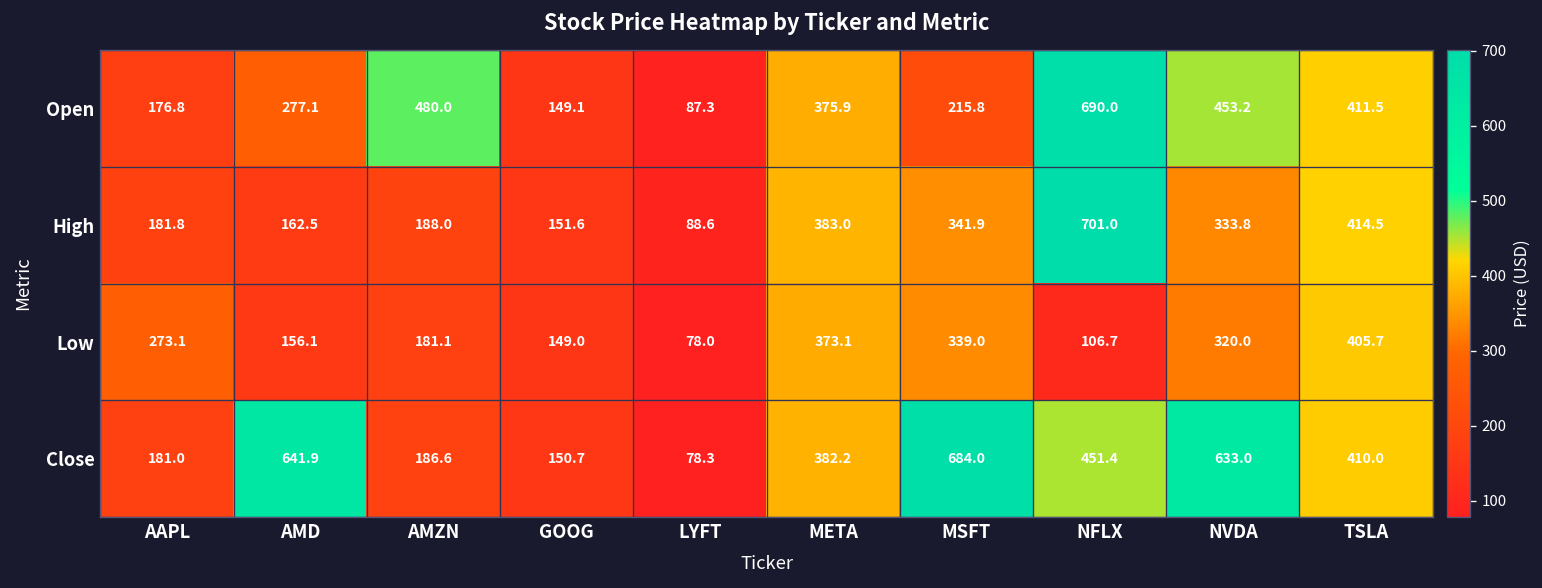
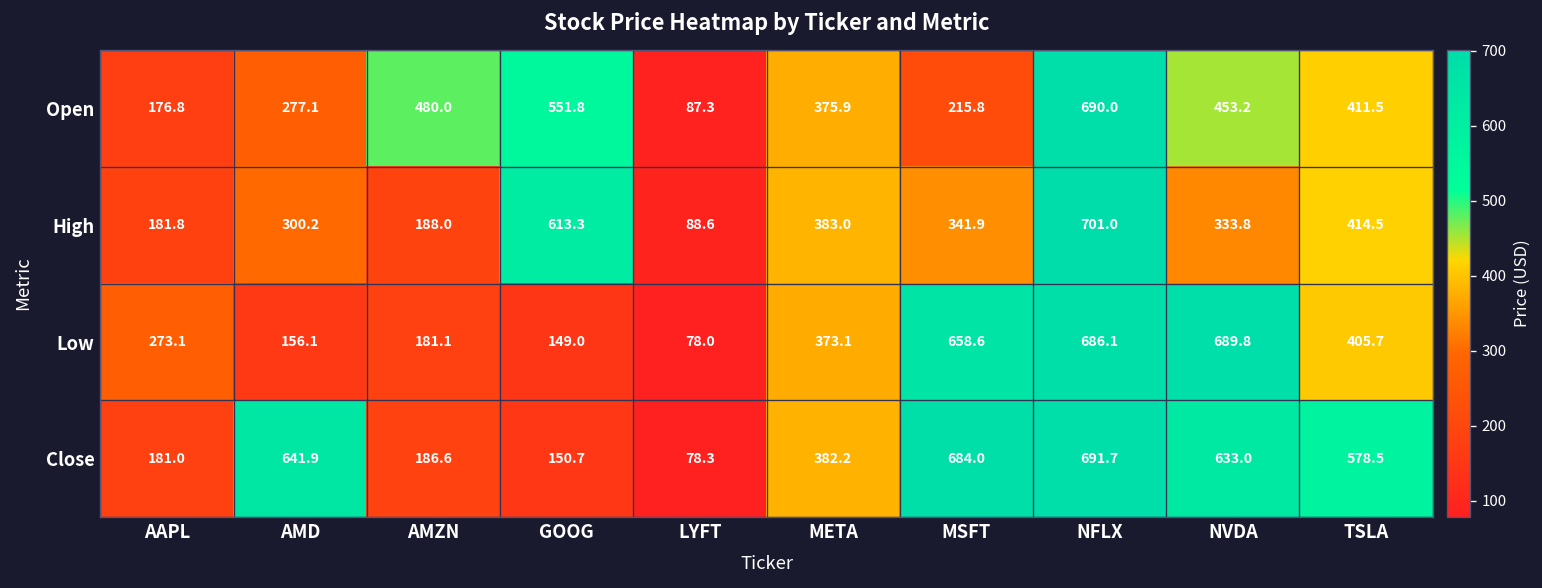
Open, GOOG: 149.1 -> 551.8
High, AMD: 162.5 -> 300.2
High, GOOG: 151.6 -> 613.3
Low, MSFT: 339.0 -> 658.6
Low, NFLX: 106.7 -> 686.1
Low, NVDA: 320.0 -> 689.8
Close, NFLX: 451.4 -> 691.7
Close, TSLA: 410.0 -> 578.5
